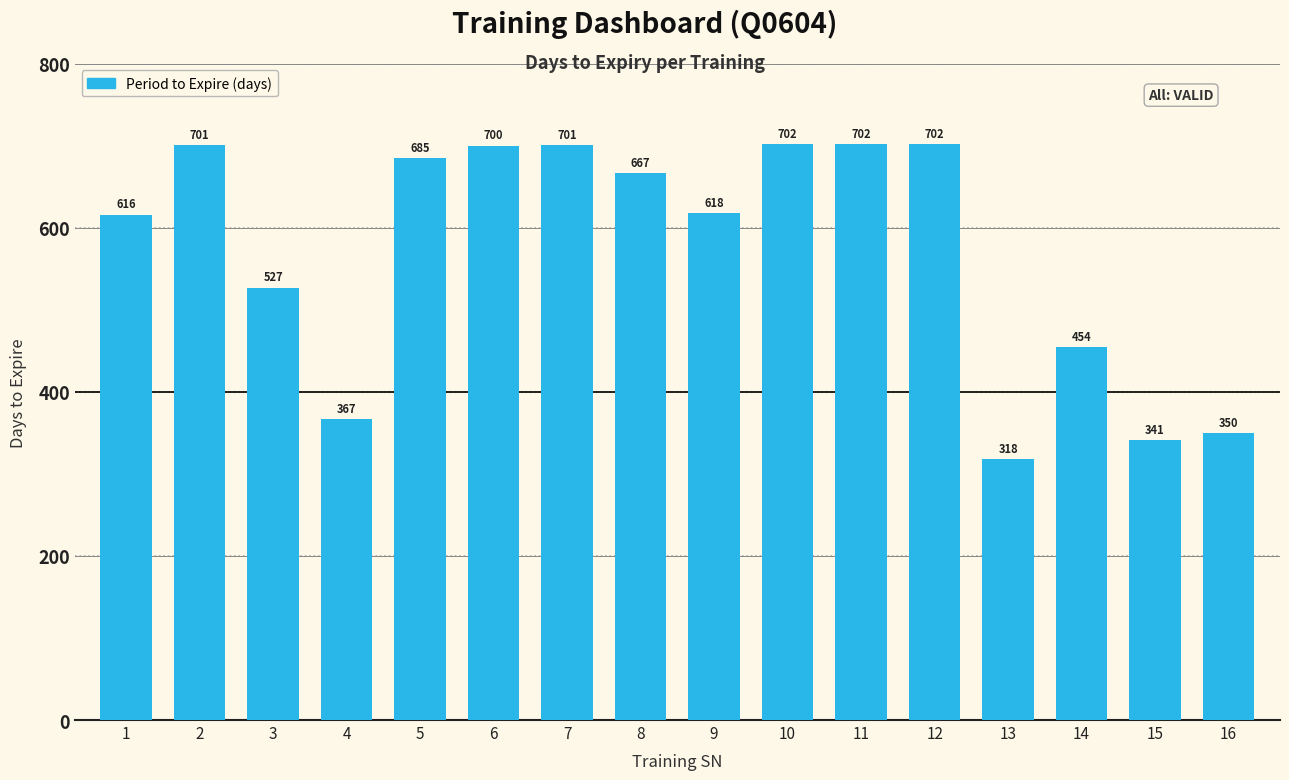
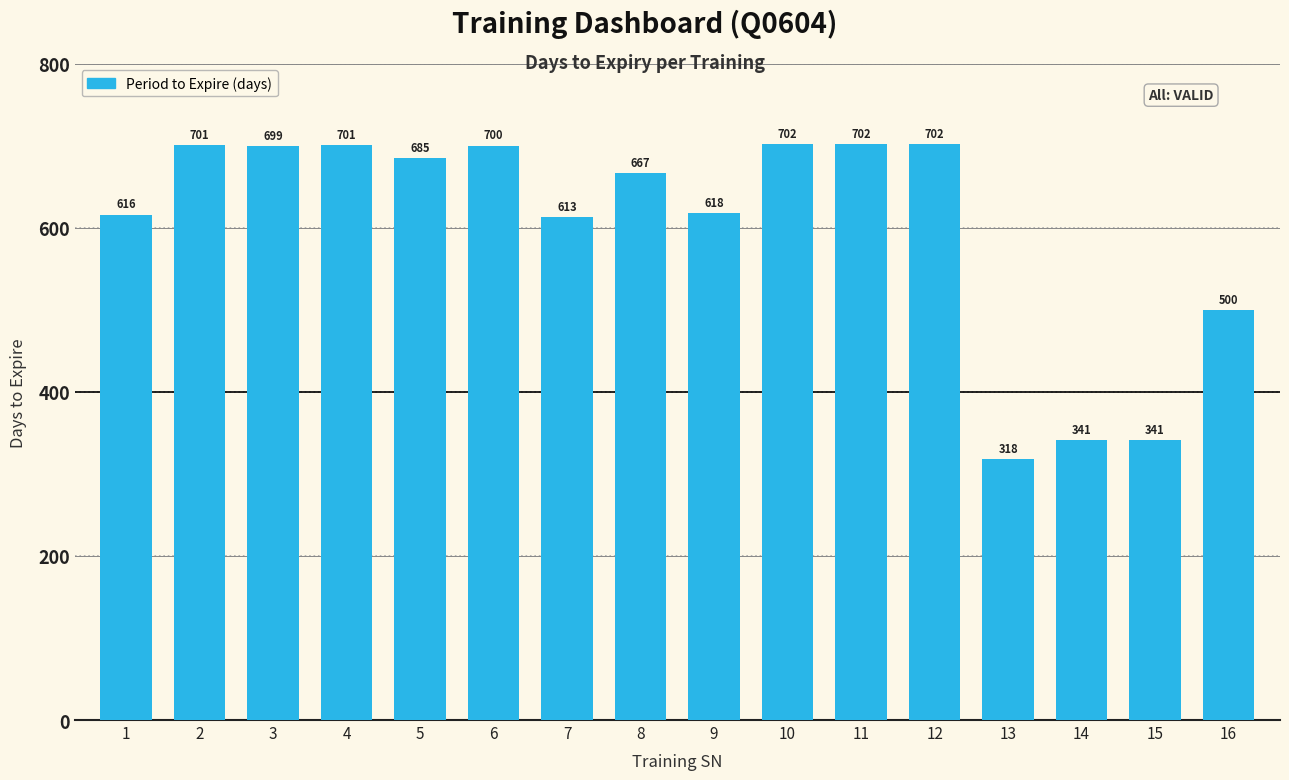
3: 527 -> 699
4: 367 -> 701
7: 701 -> 613
14: 454 -> 341
16: 350 -> 500
